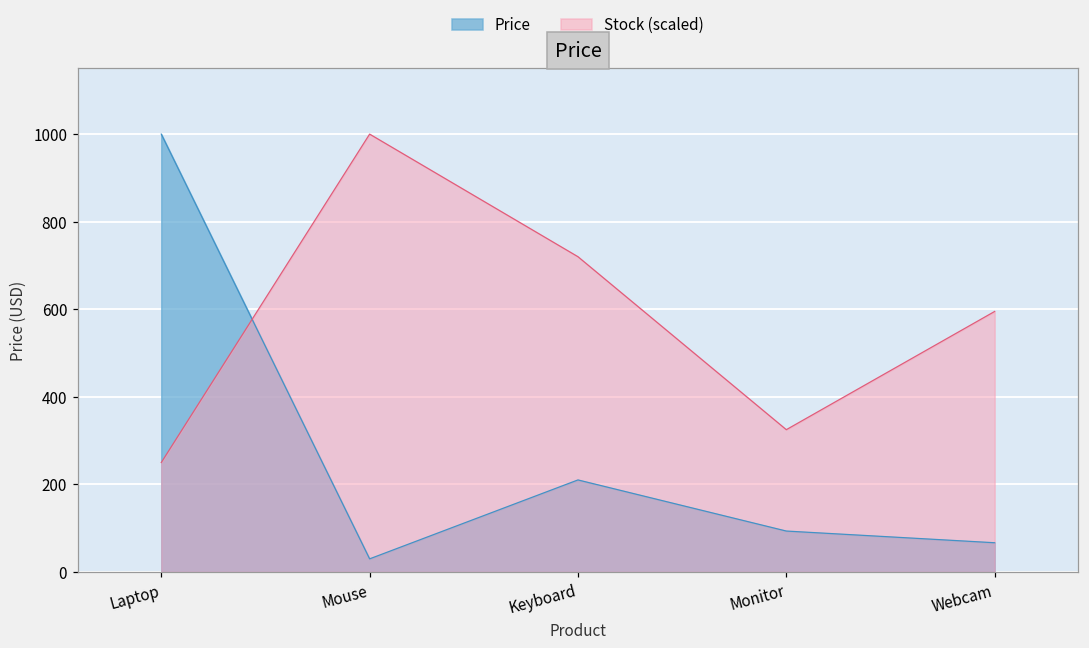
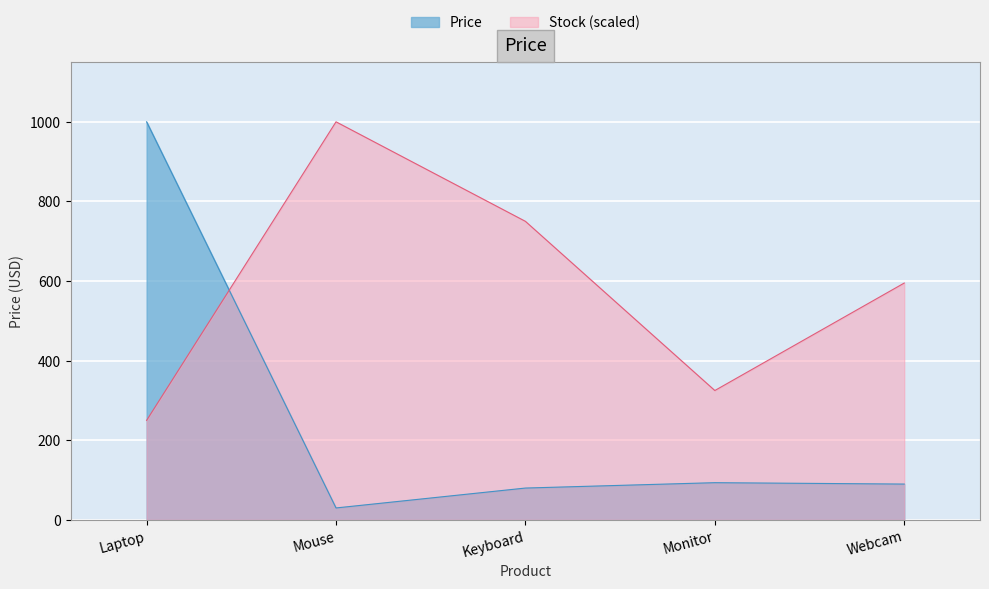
Price, Keyboard: 210 -> 80
Stock (scaled), Keyboard: 720 -> 750
Price, Webcam: 70 -> 90
